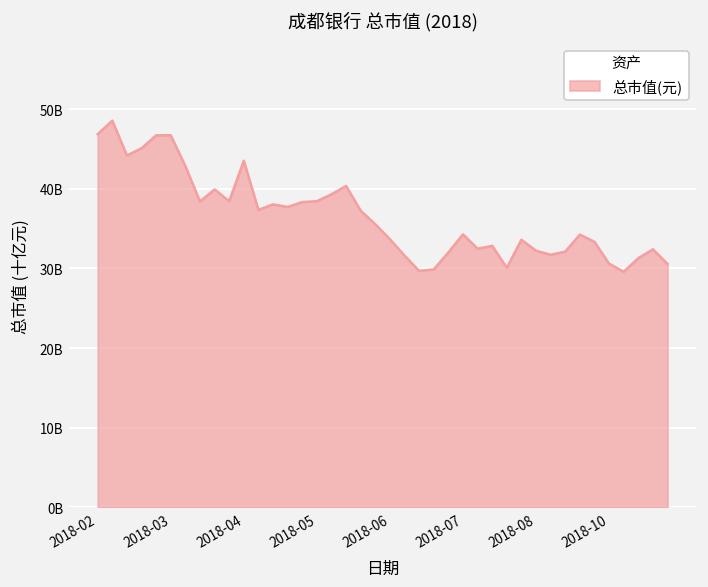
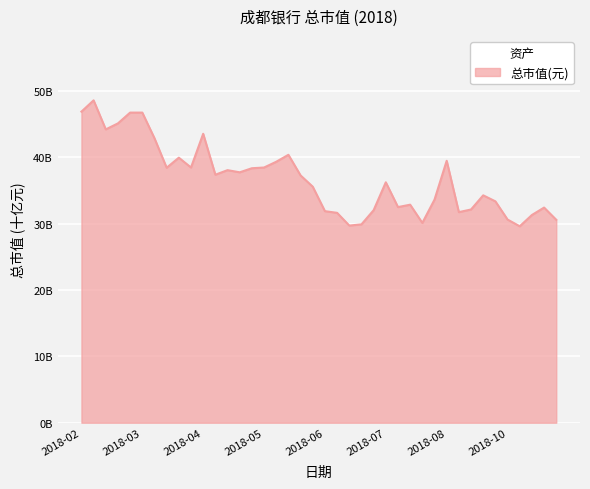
2018-06: 34000000000 -> 32000000000
2018-07: 34000000000 -> 36000000000
2018-08: 32000000000 -> 39000000000
